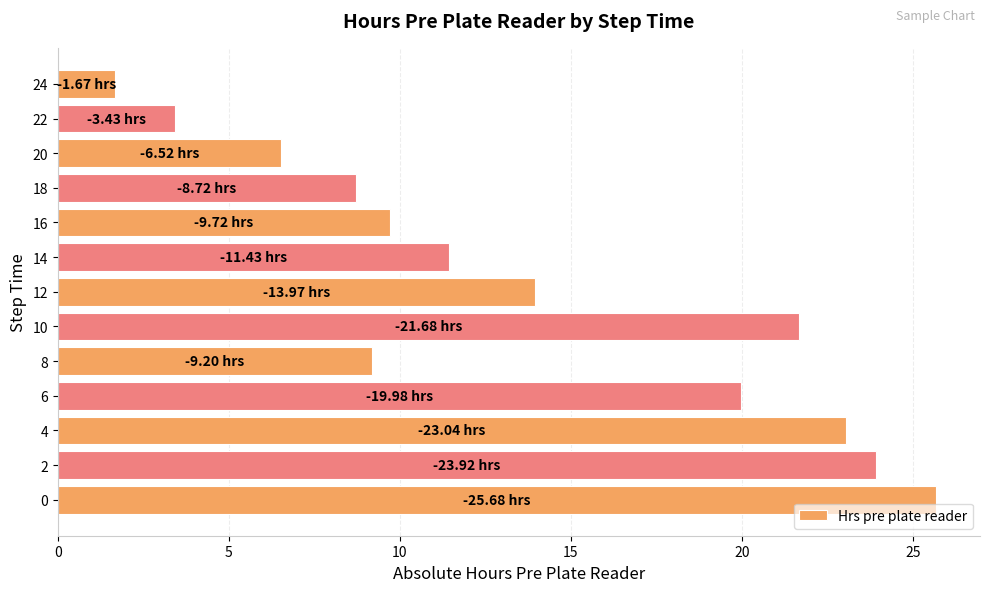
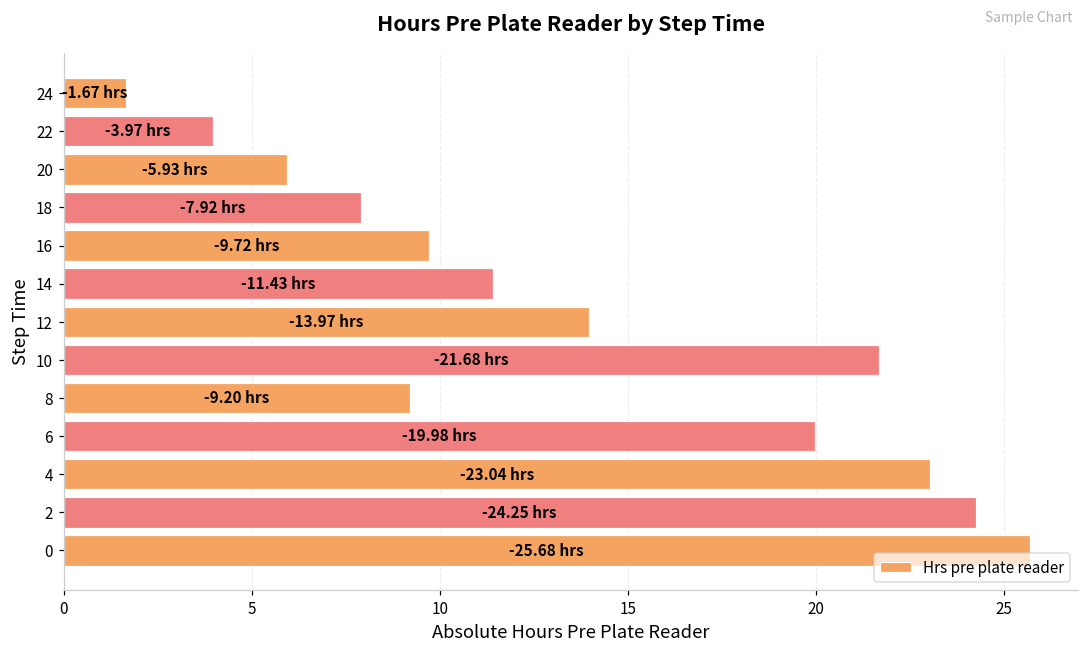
22: -3.43 -> -3.97
20: -6.52 -> -5.93
18: -8.72 -> -7.92
2: -23.92 -> -24.25
